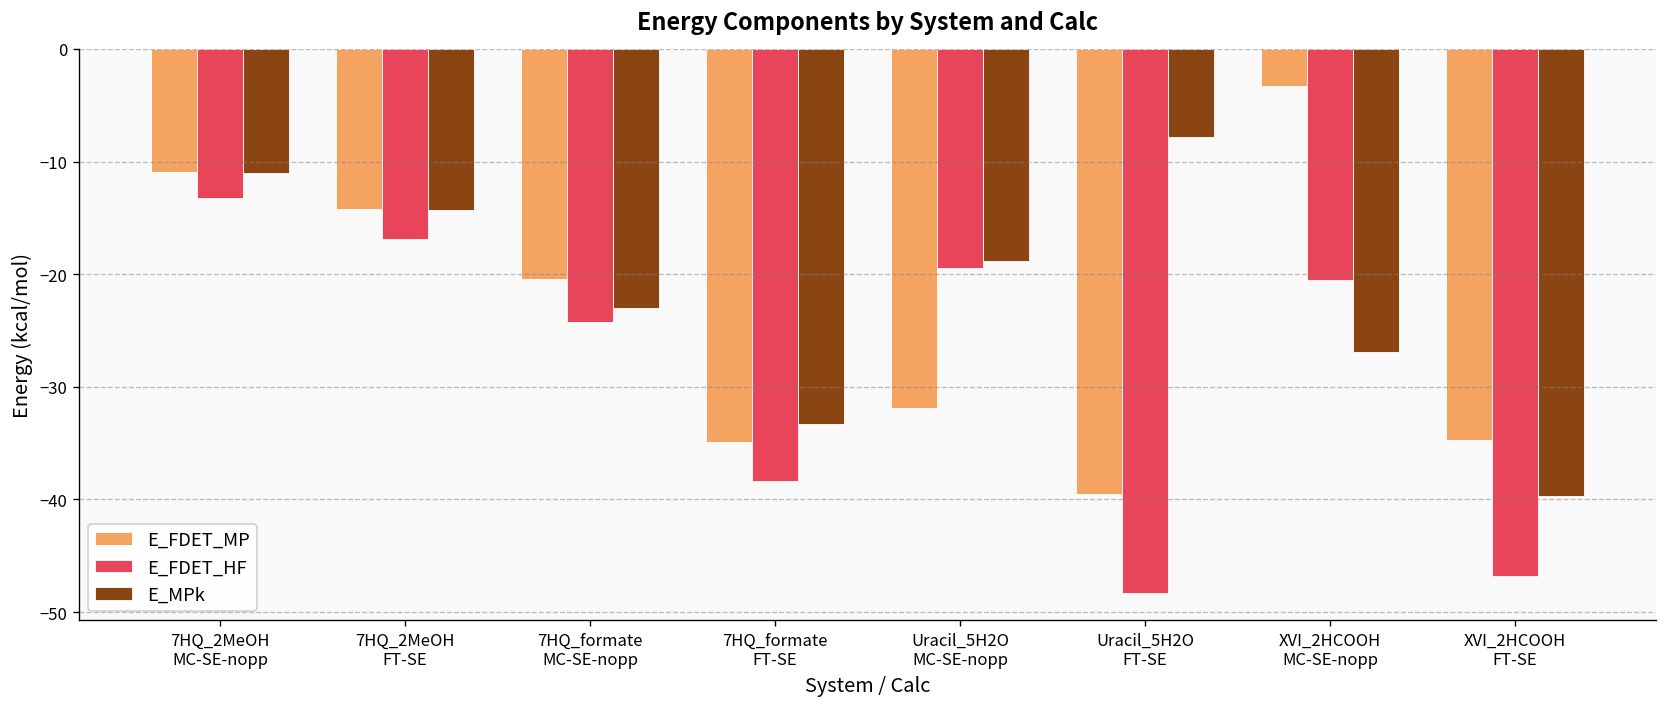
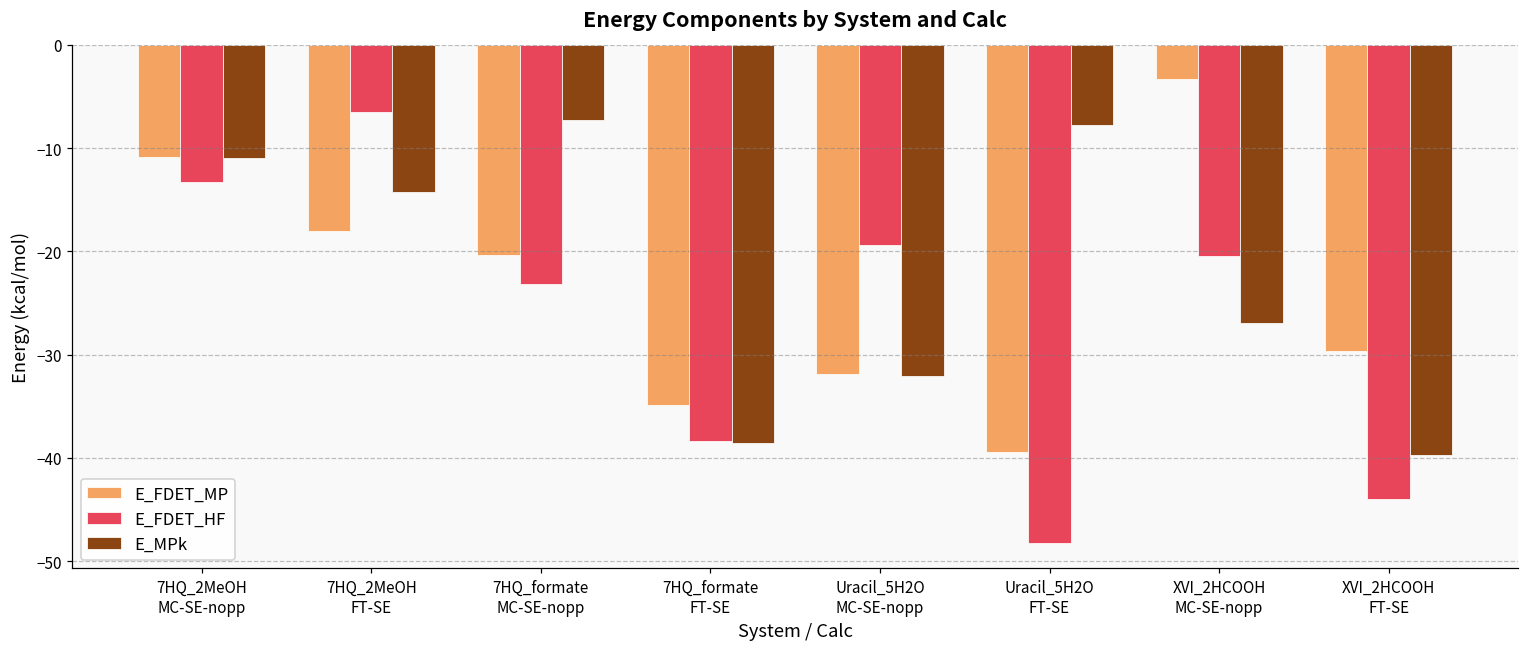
E_FDET_MP, 7HQ_2MeOH FT-SE: -14 -> -18
E_FDET_HF, 7HQ_2MeOH FT-SE: -17 -> -7
E_FDET_HF, 7HQ_formate MC-SE-nopp: -24 -> -23
E_MPk, 7HQ_formate MC-SE-nopp: -23 -> -7
E_MPk, 7HQ_formate FT-SE: -33 -> -39
E_MPk, Uracil_5H2O MC-SE-nopp: -19 -> -32
E_FDET_MP, XVI_2HCOOH FT-SE: -35 -> -30
E_FDET_HF, XVI_2HCOOH FT-SE: -47 -> -44
